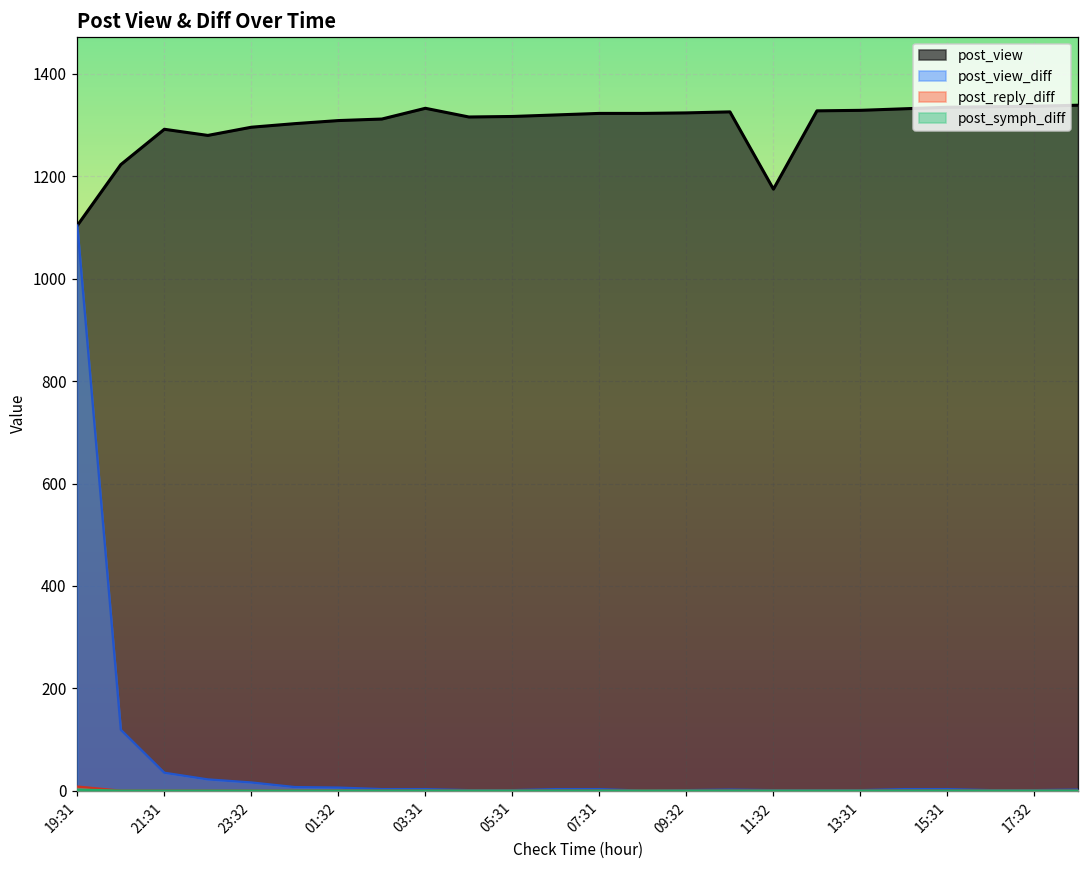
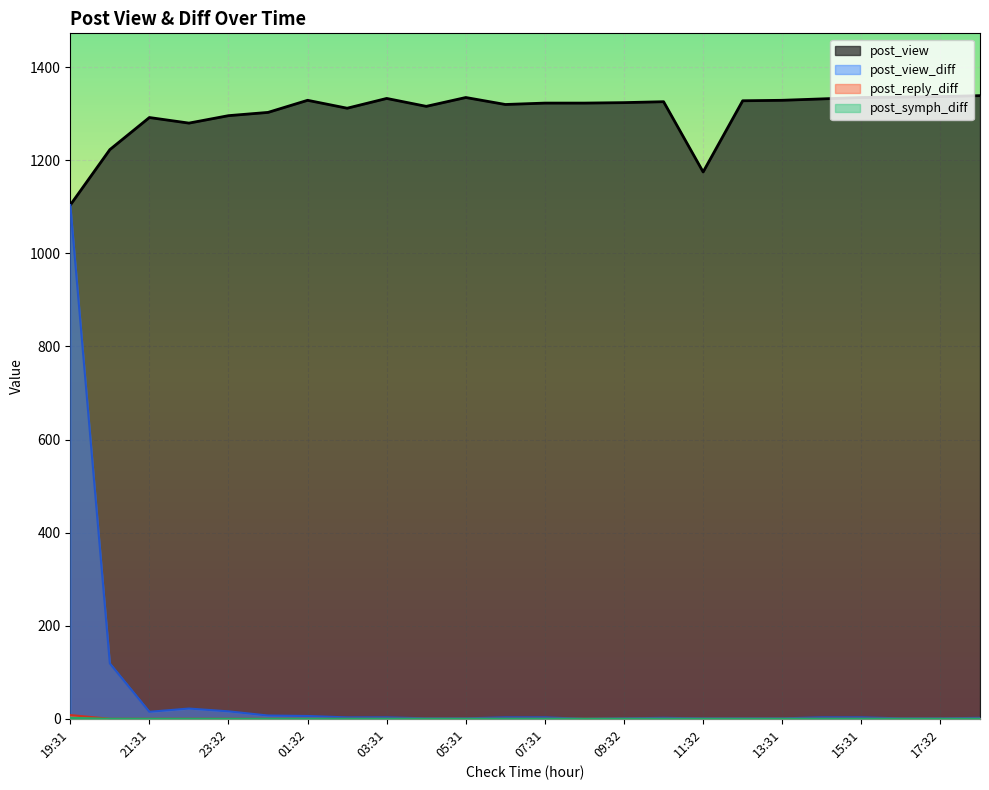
post_view_diff, 21:31: 40 -> 20
post_view, 01:32: 1310 -> 1330
post_view, 05:31: 1320 -> 1340
